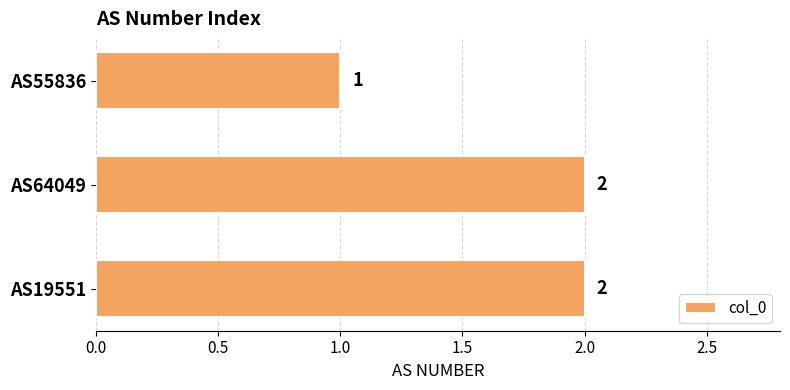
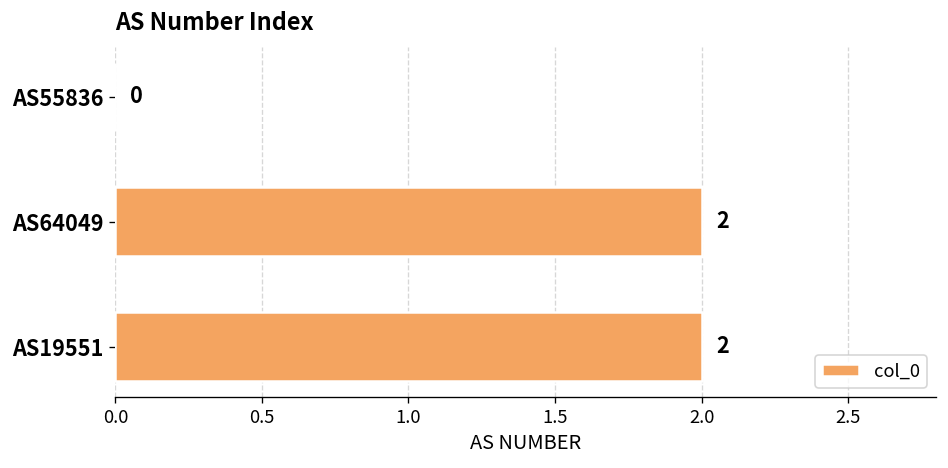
AS55836: 1 -> 0
